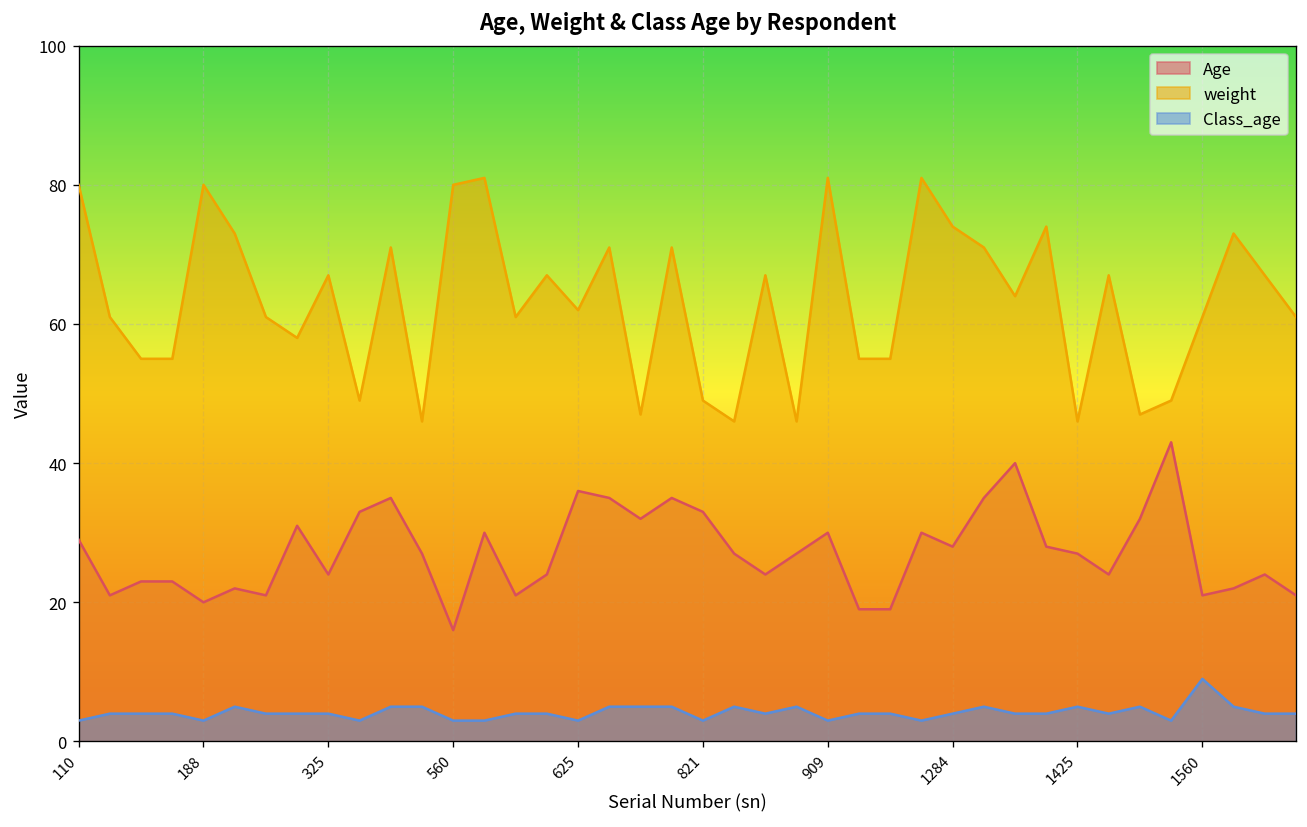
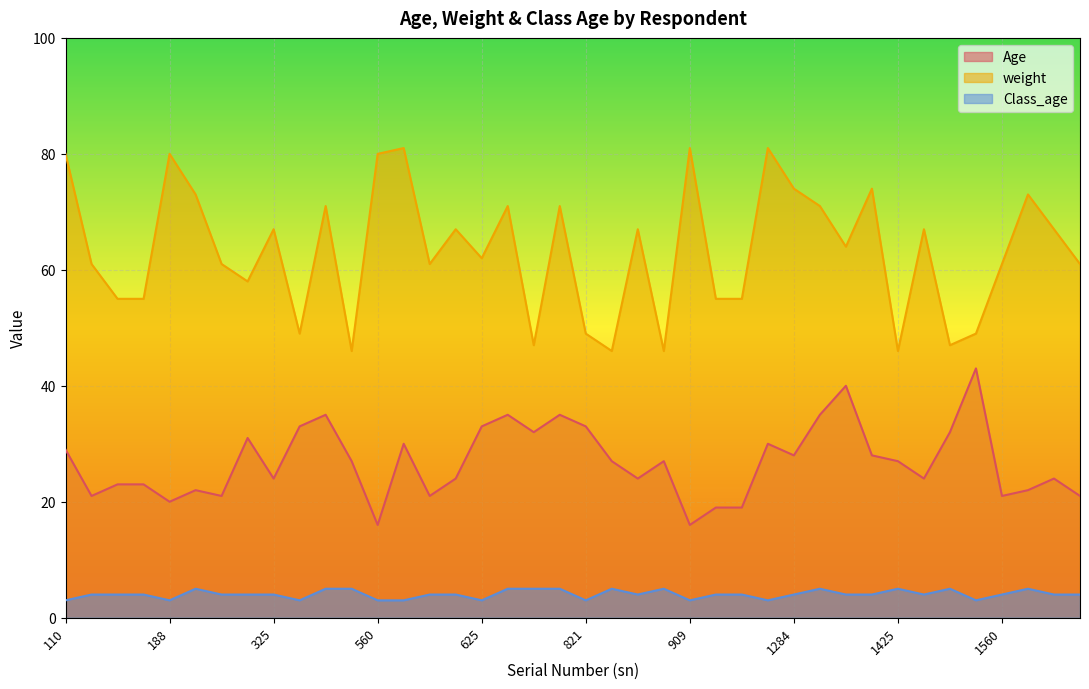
Age, 625: 36 -> 33
Age, 909: 30 -> 16
Class_age, 1560: 9 -> 4
